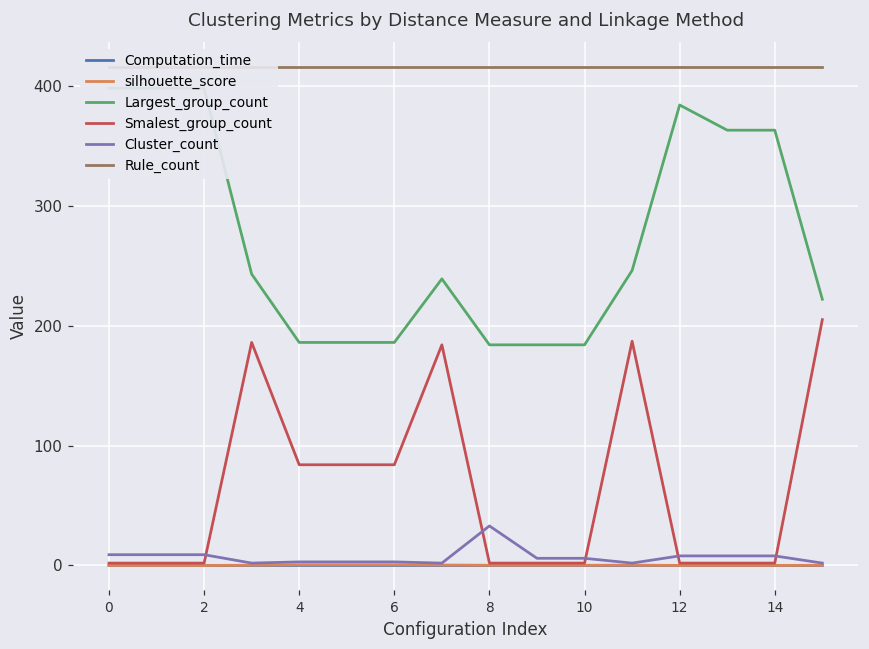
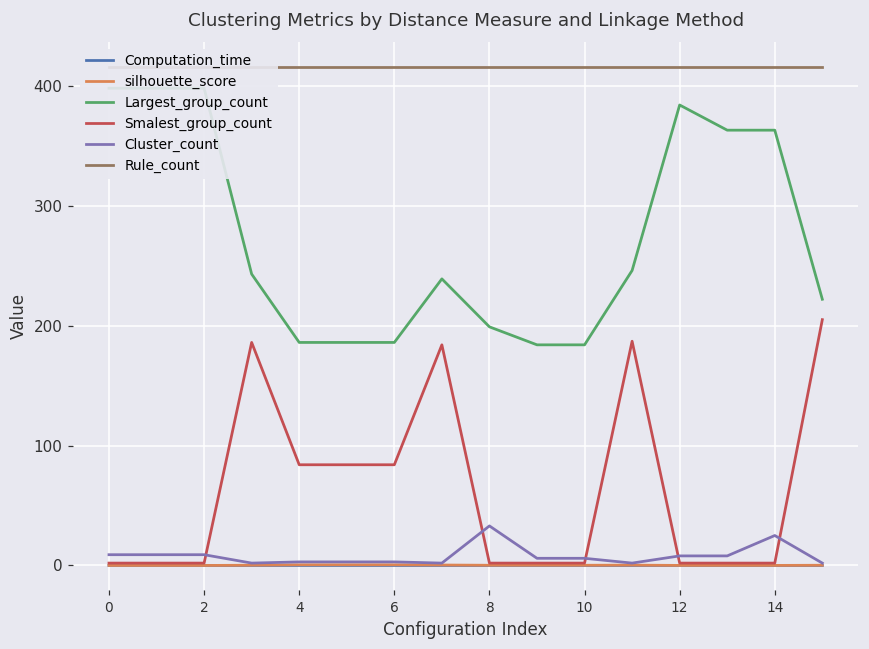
Largest_group_count, 8: 184 -> 199
Cluster_count, 14: 8 -> 25
